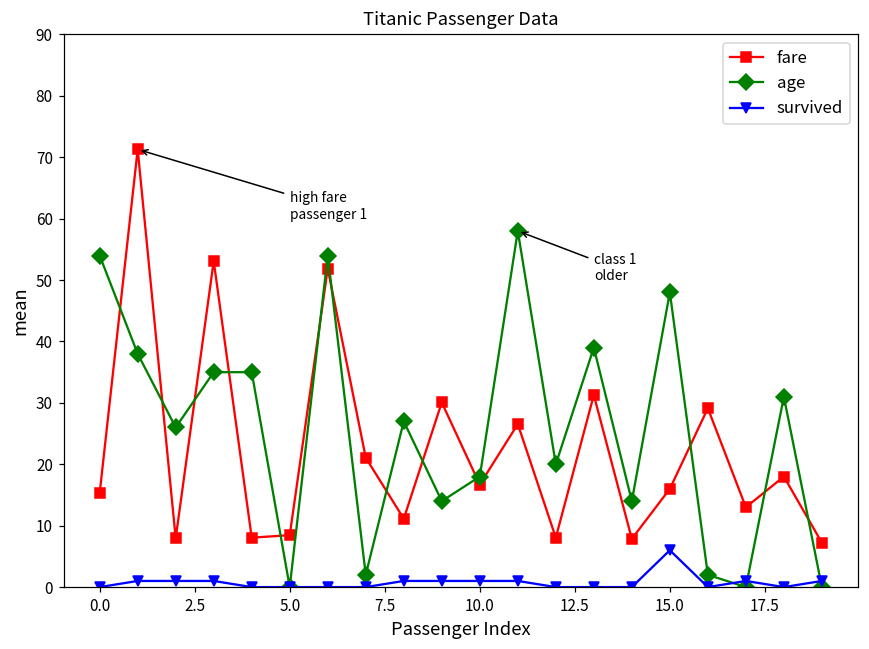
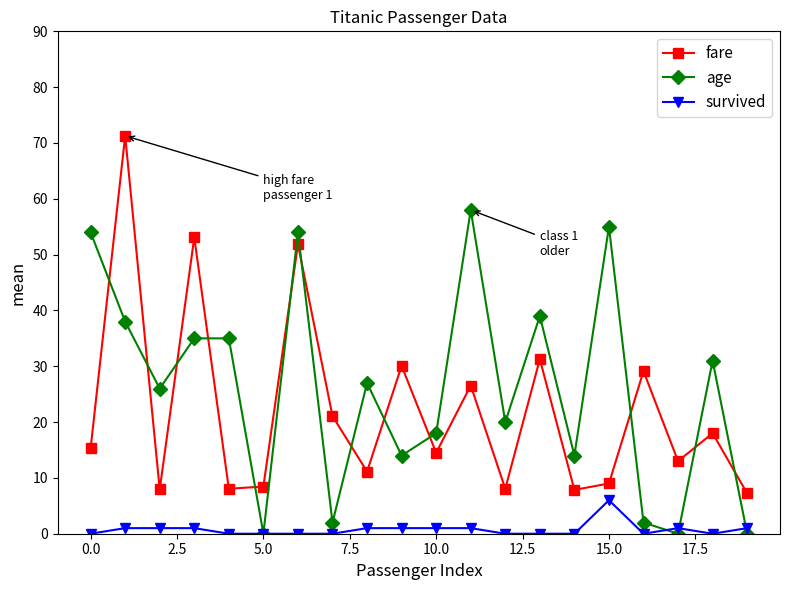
fare, 10.0: 17 -> 15
fare, 15.0: 16 -> 9
age, 15.0: 48 -> 55
